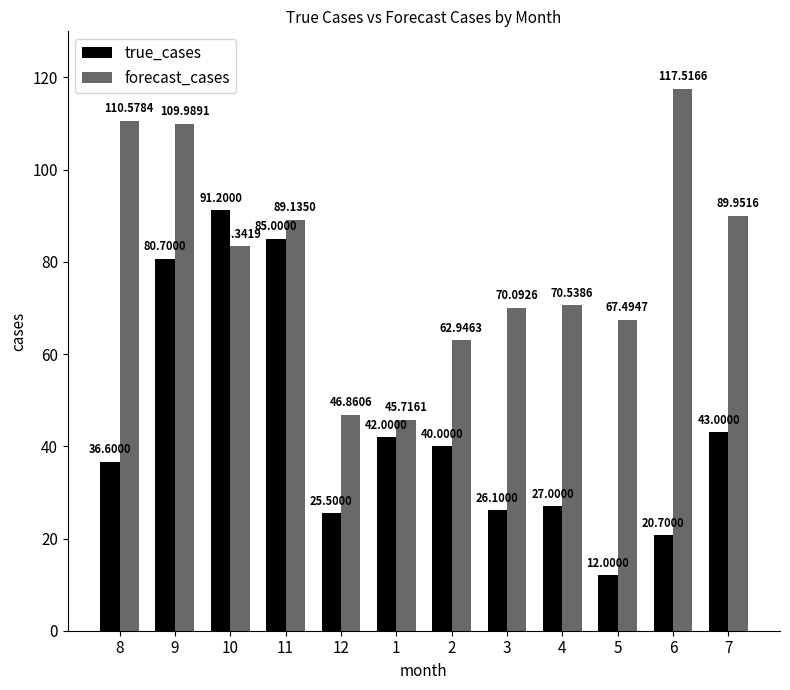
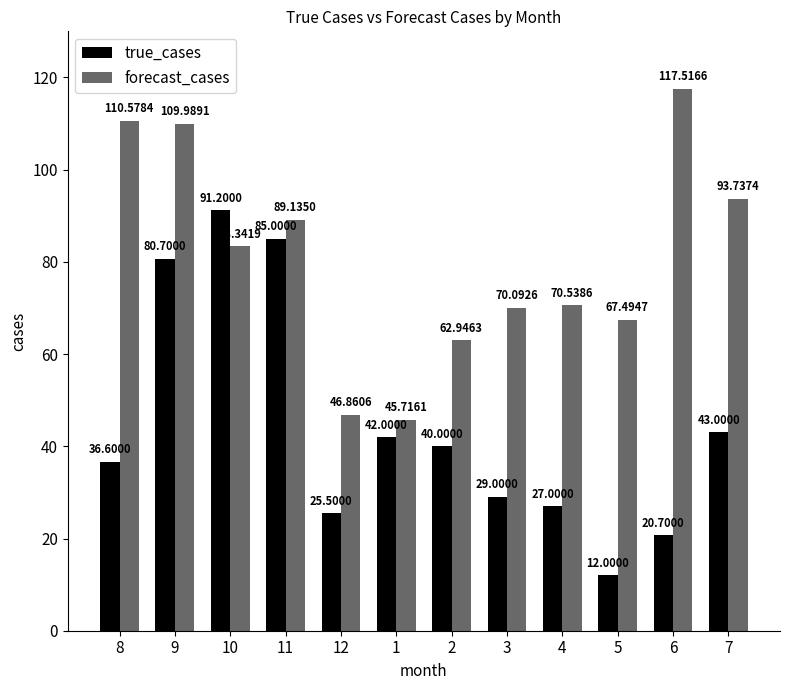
true_cases, 3: 26.1000 -> 29.0000
forecast_cases, 7: 89.9516 -> 93.7374
